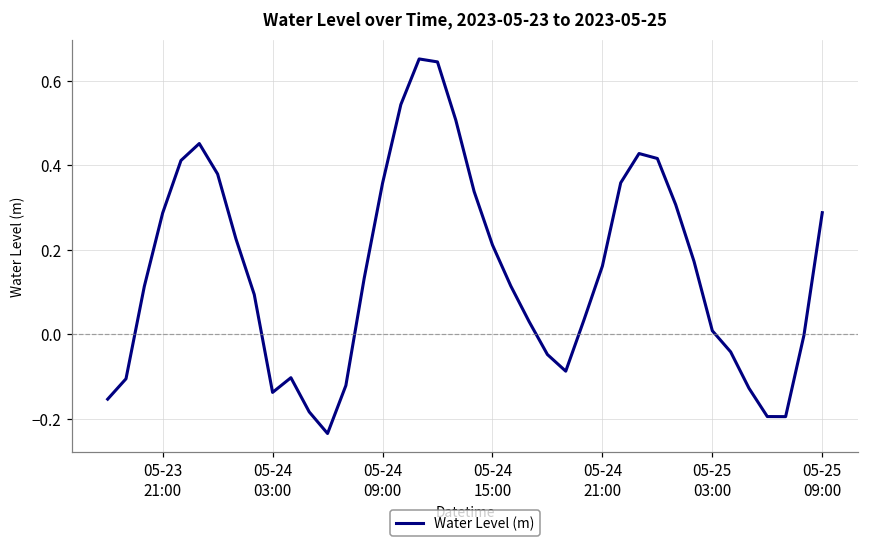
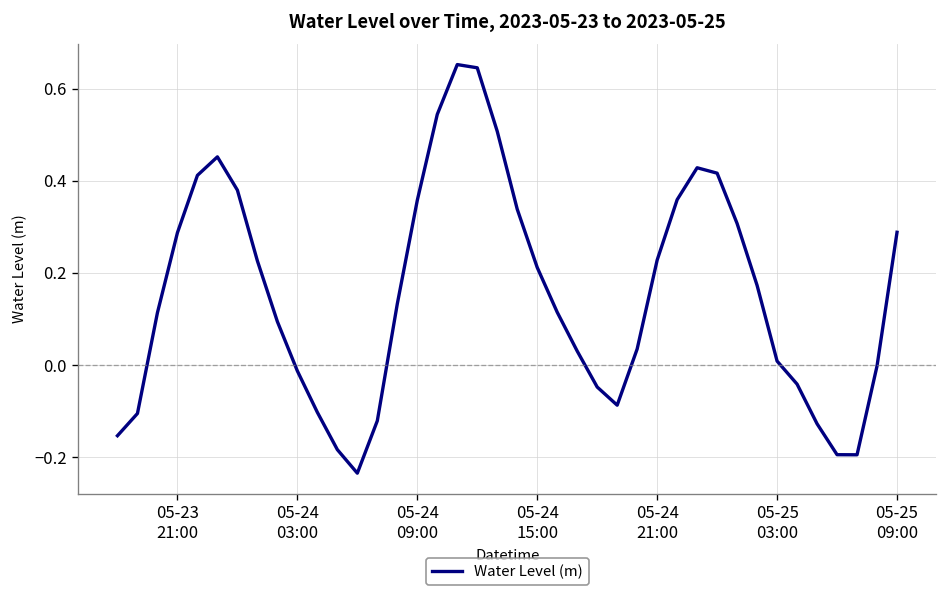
05-24 03:00: -0.14 -> -0.01
05-24 21:00: 0.16 -> 0.23
